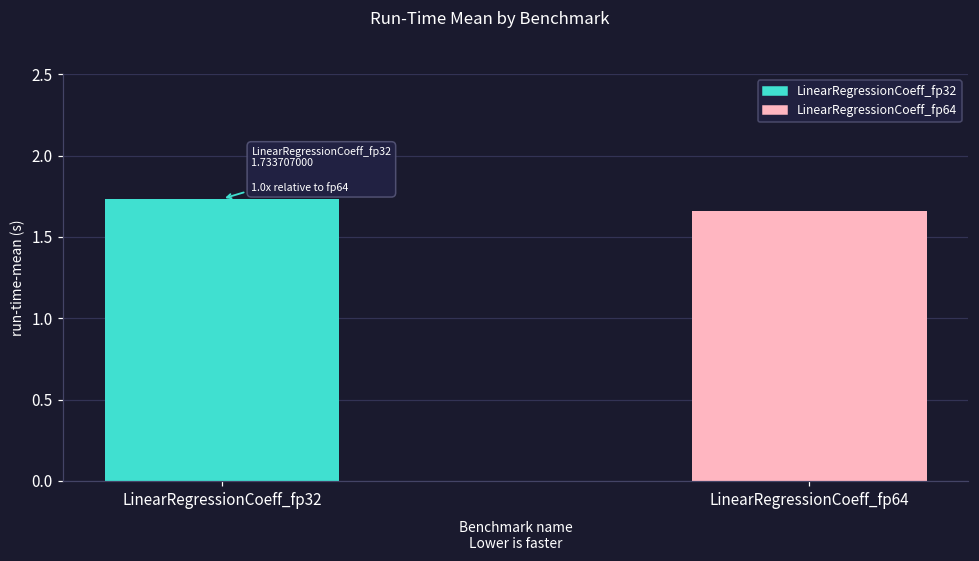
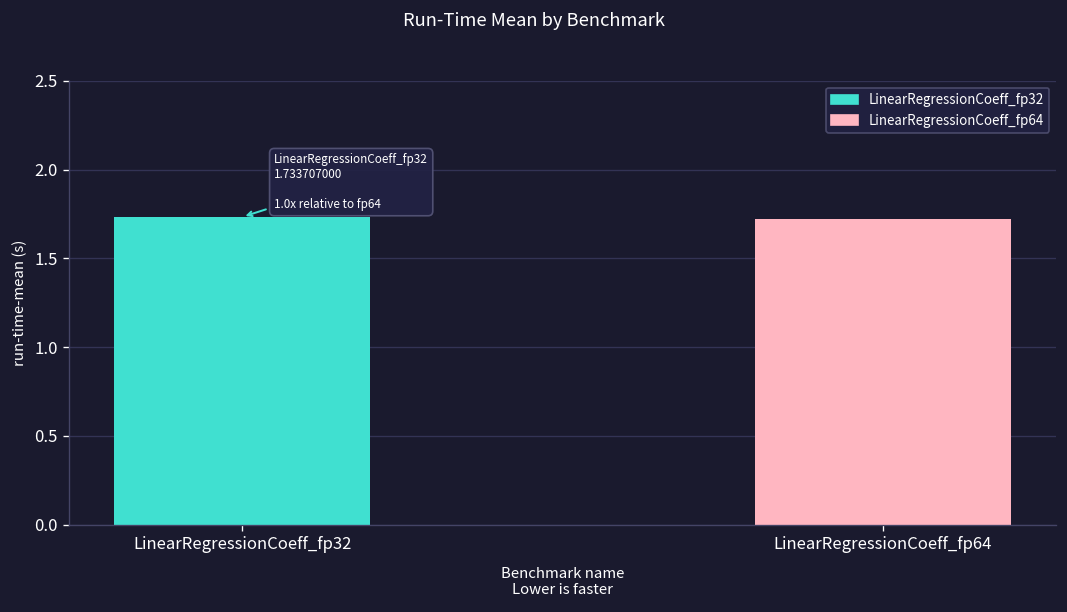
LinearRegressionCoeff_fp64: 1.66 -> 1.72
